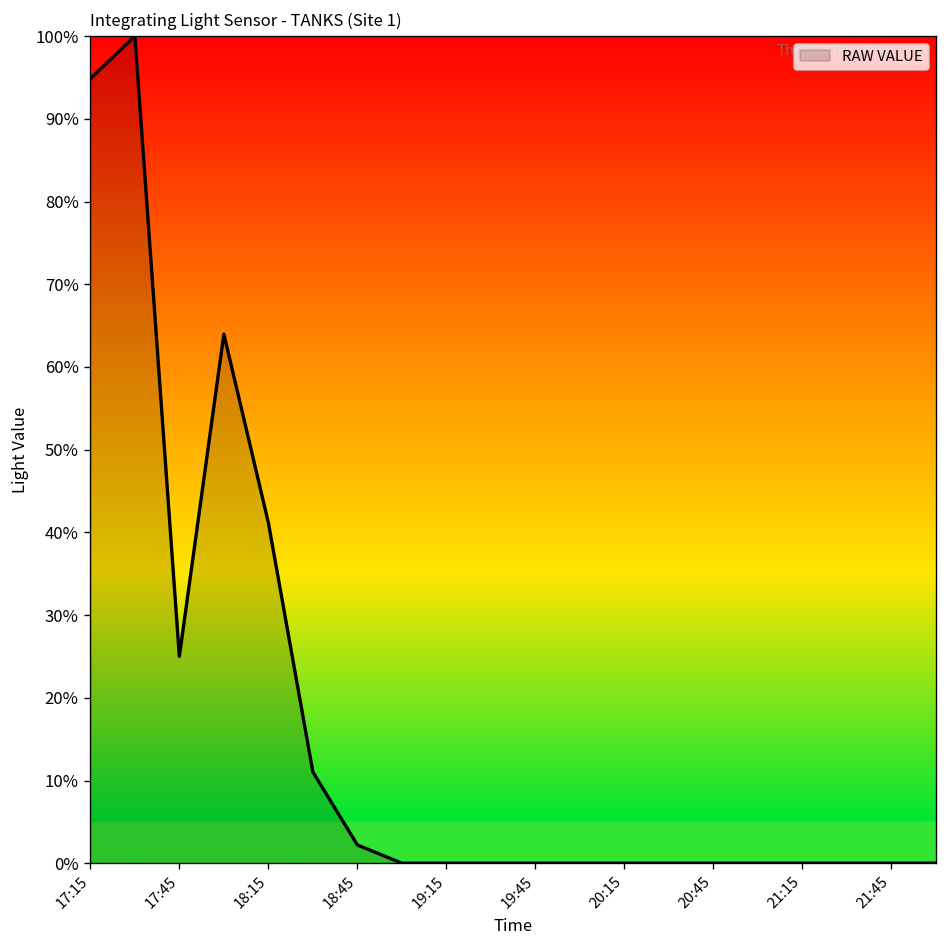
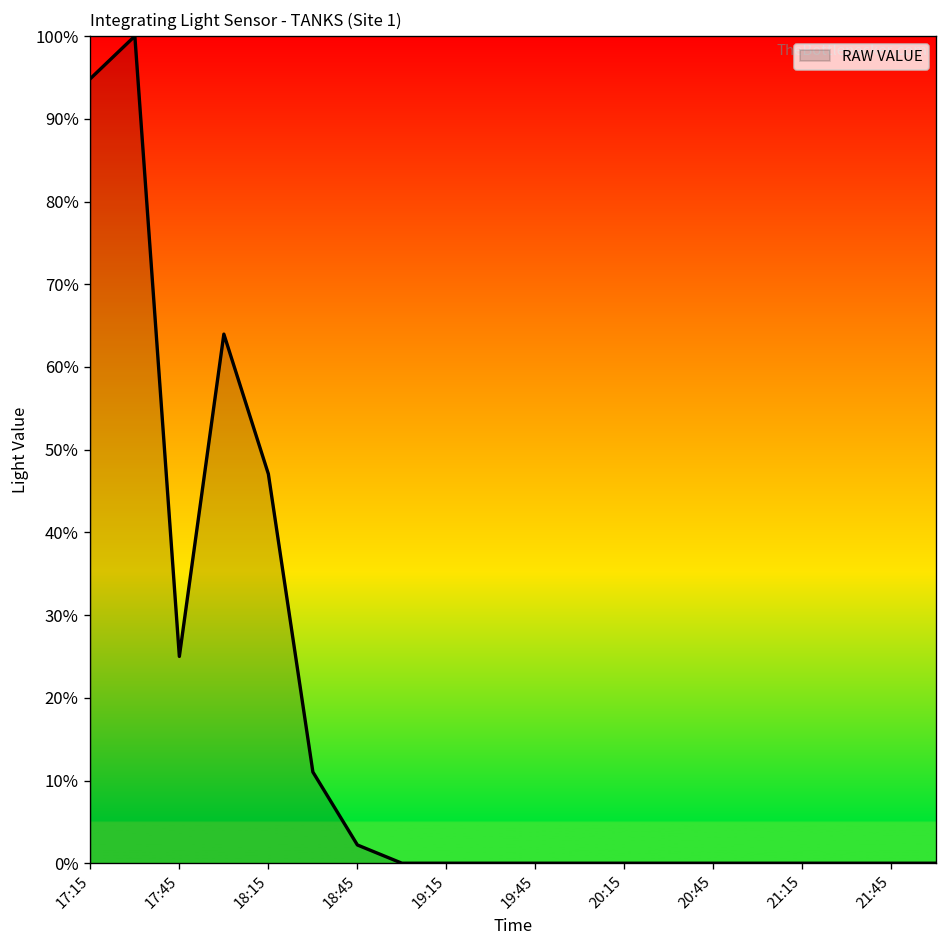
18:15: 41% -> 47%
